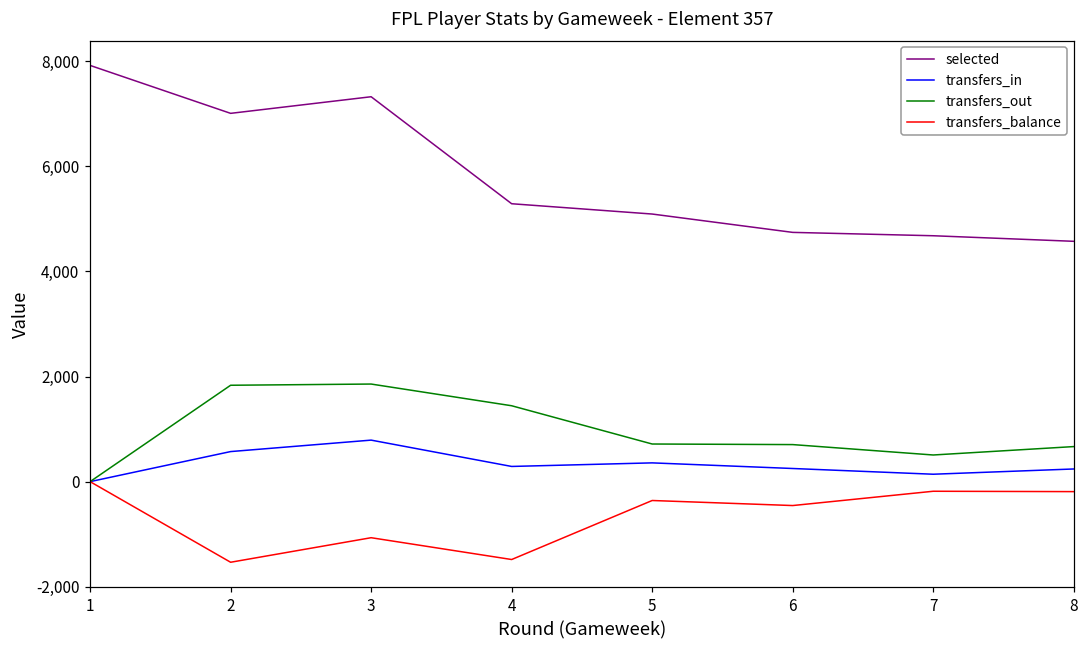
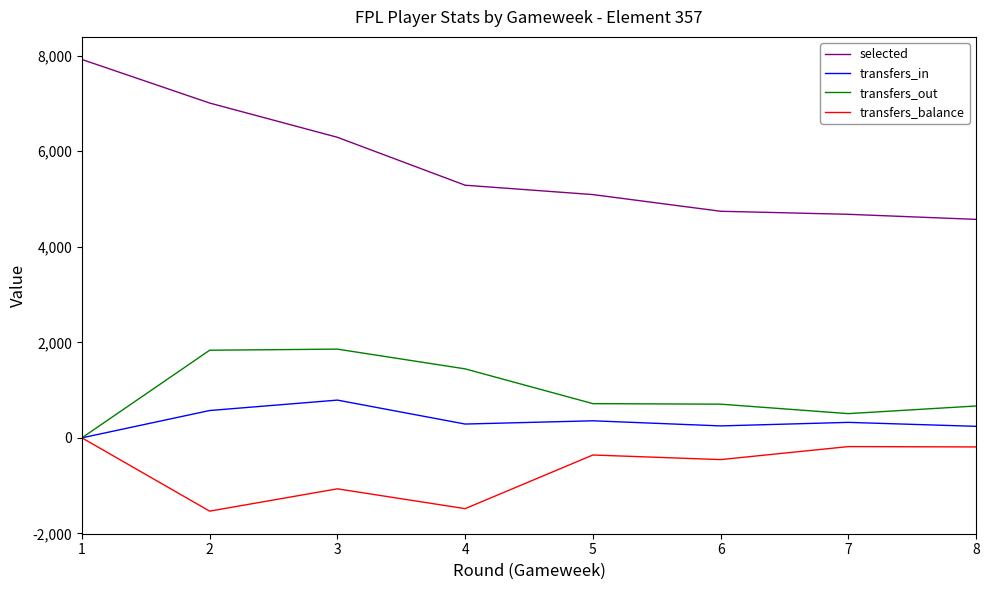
selected, 3: 7,300 -> 6,300
transfers_in, 7: 100 -> 300
